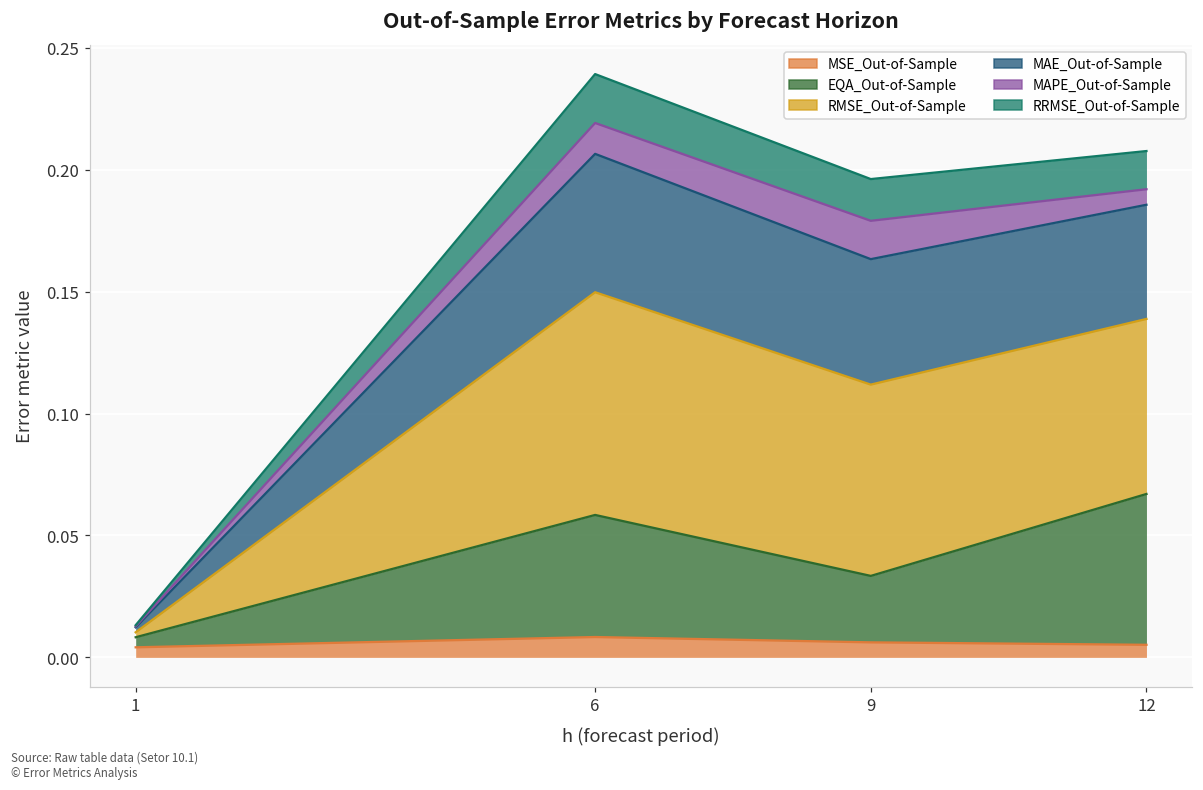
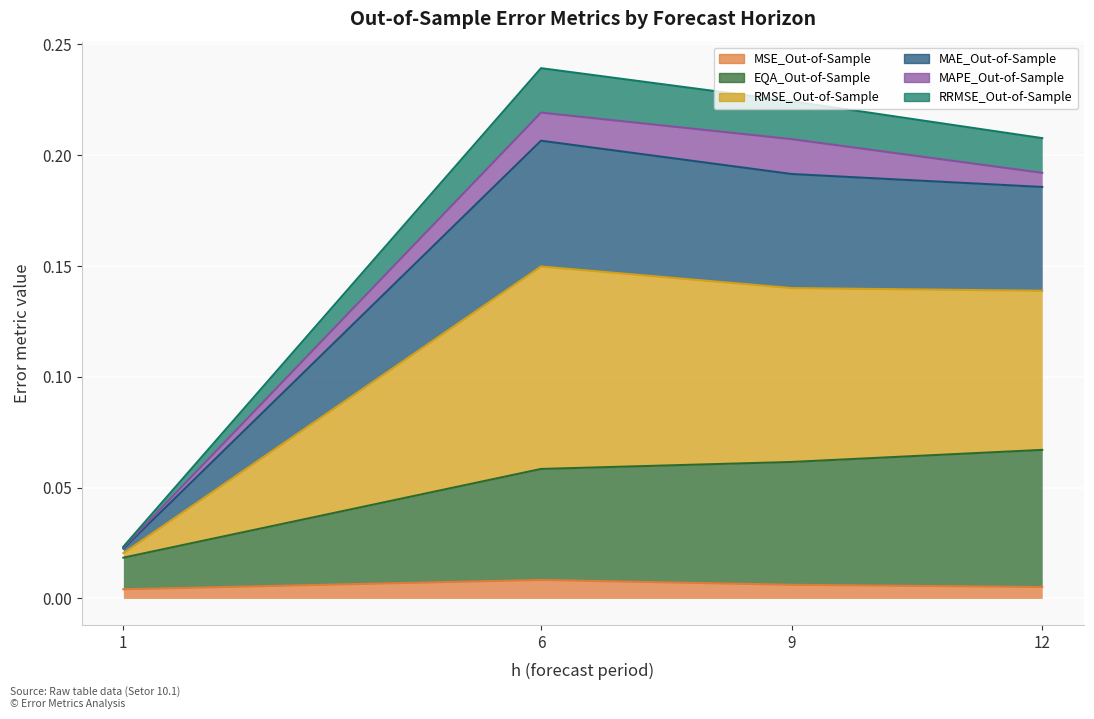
EQA_Out-of-Sample, 1: 0.004 -> 0.014
EQA_Out-of-Sample, 9: 0.027 -> 0.055
